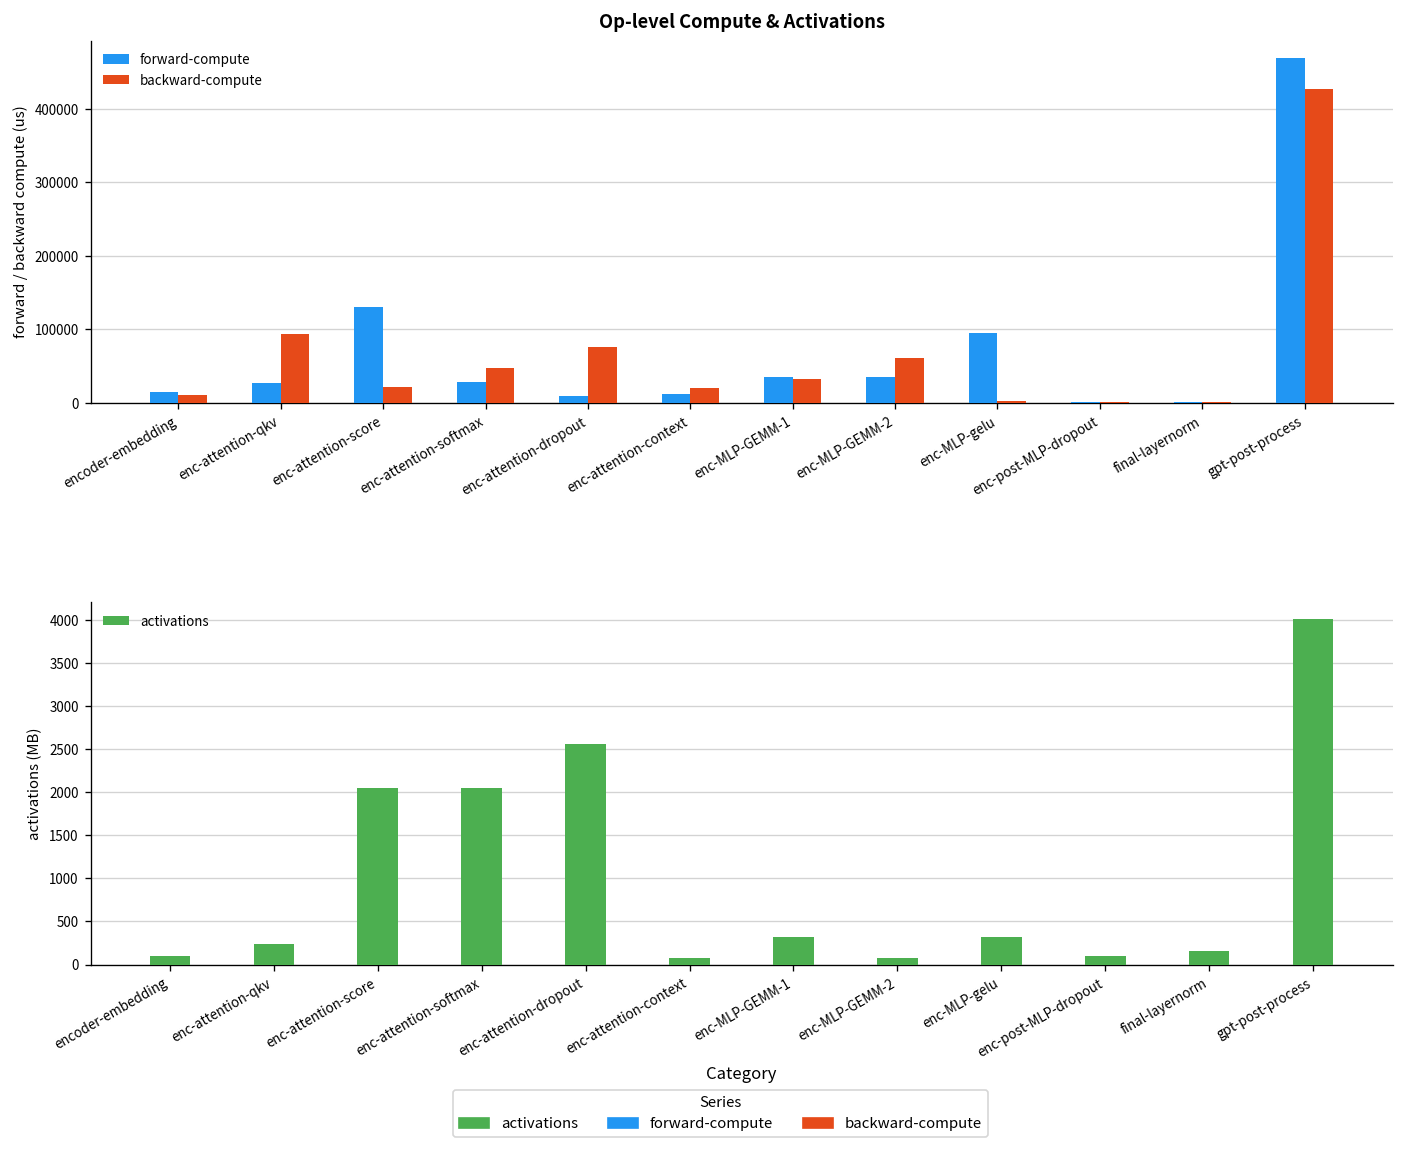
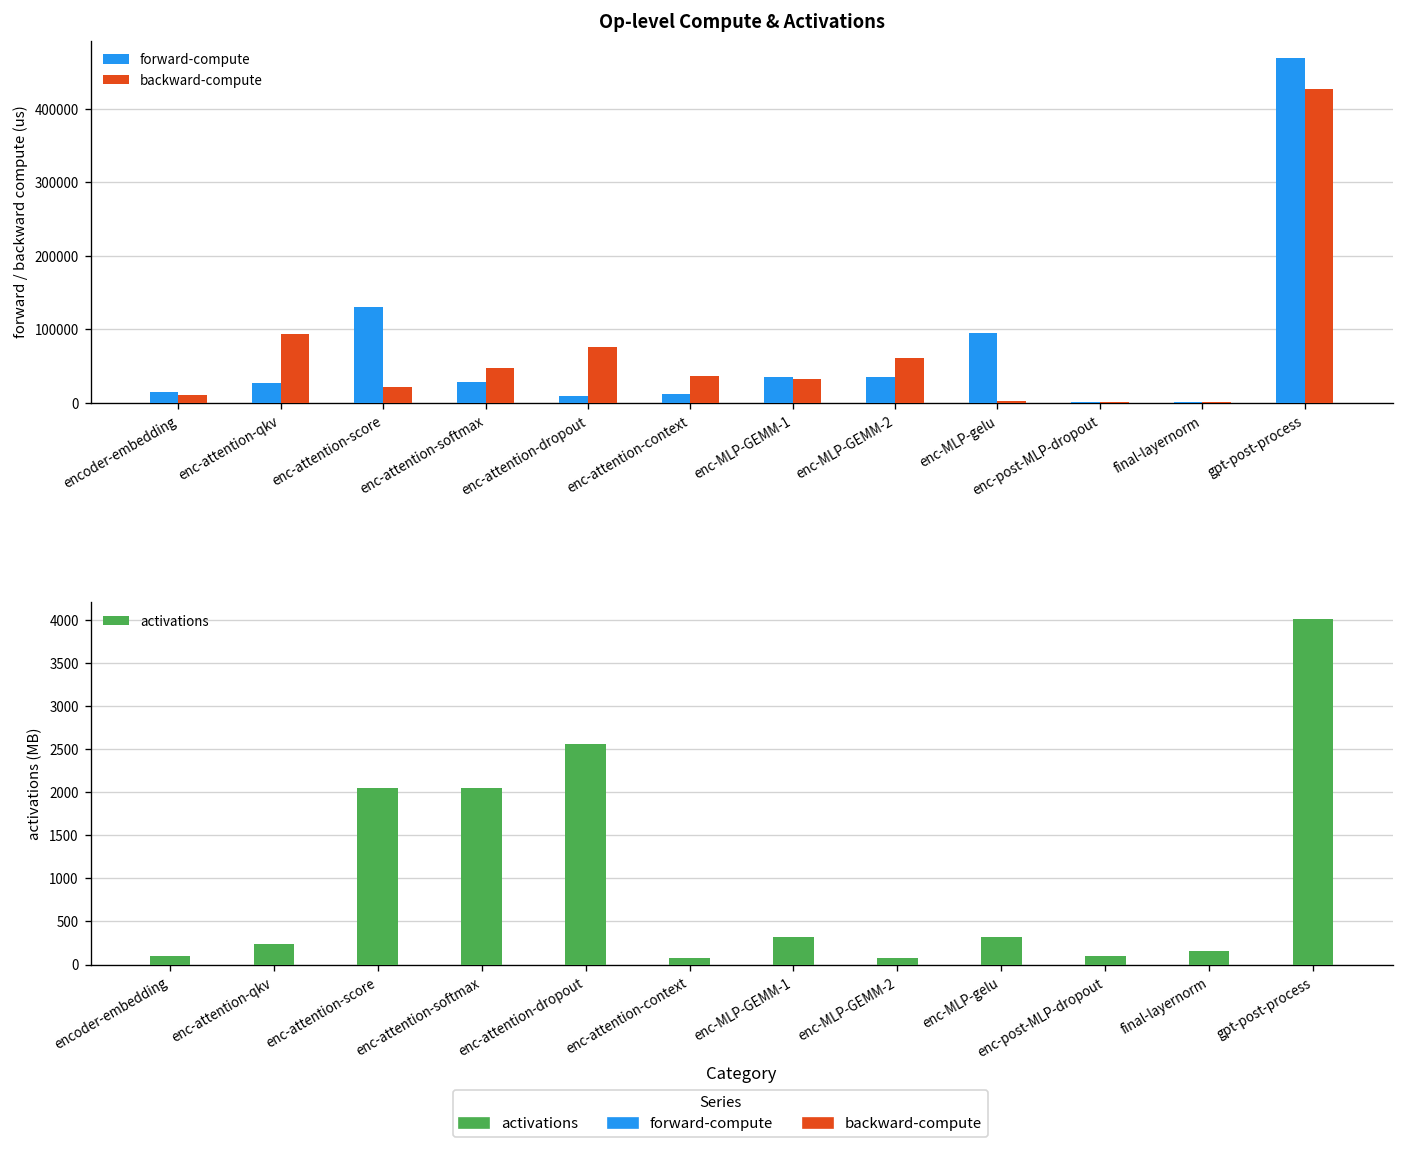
Op-level Compute & Activations, backward-compute, enc-attention-context: 20000 -> 40000
